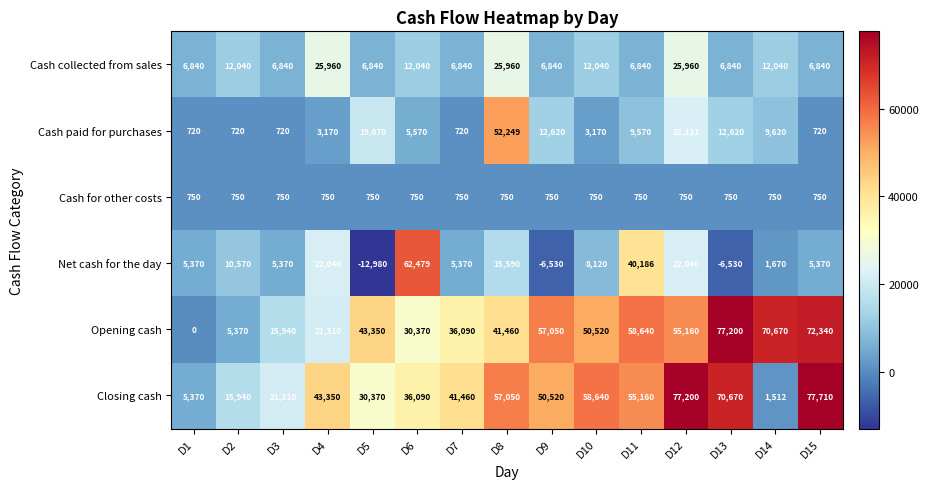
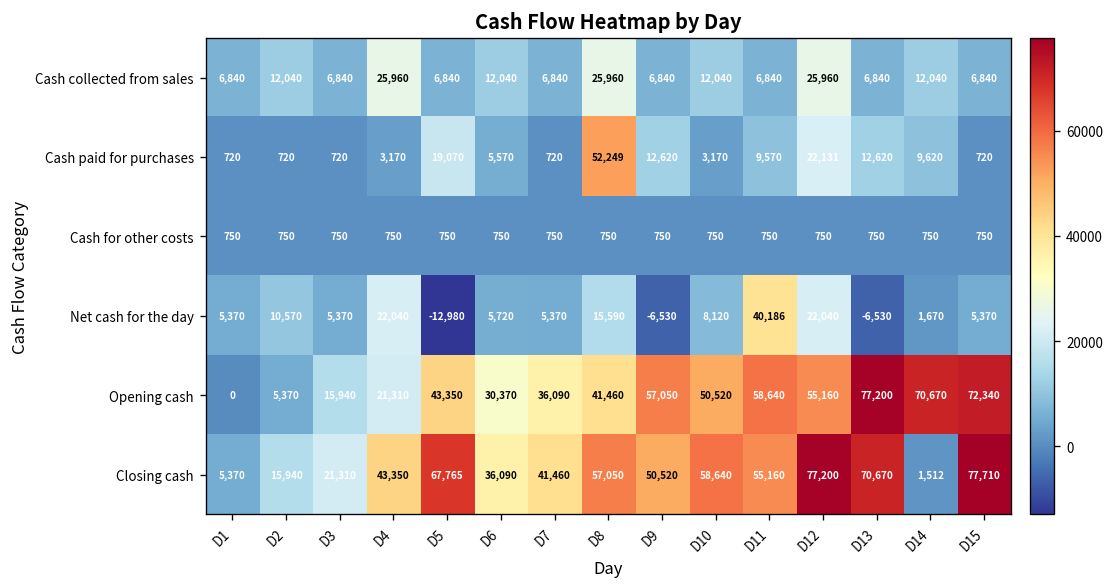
Net cash for the day, D6: 62,479 -> 5,720
Closing cash, D5: 30,370 -> 67,765
